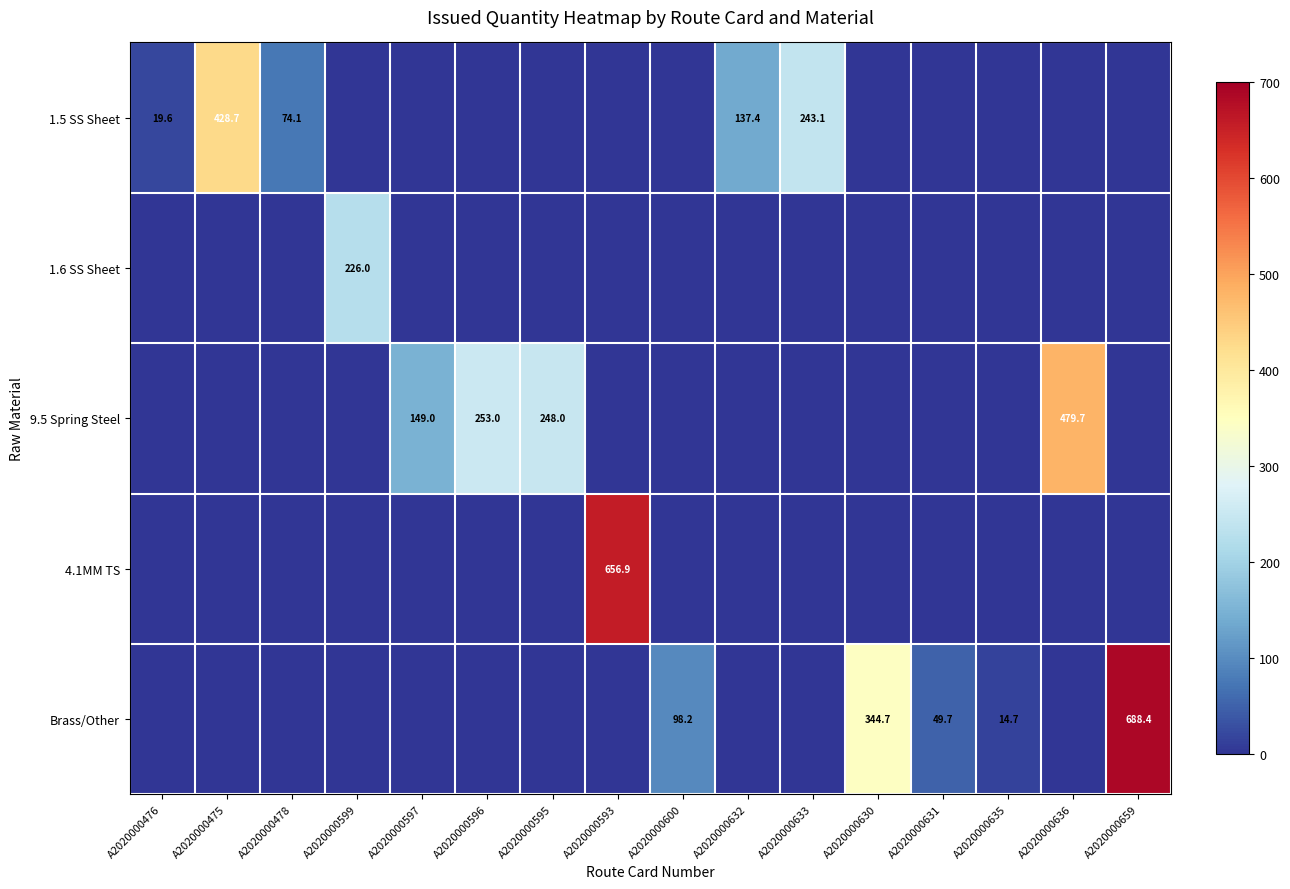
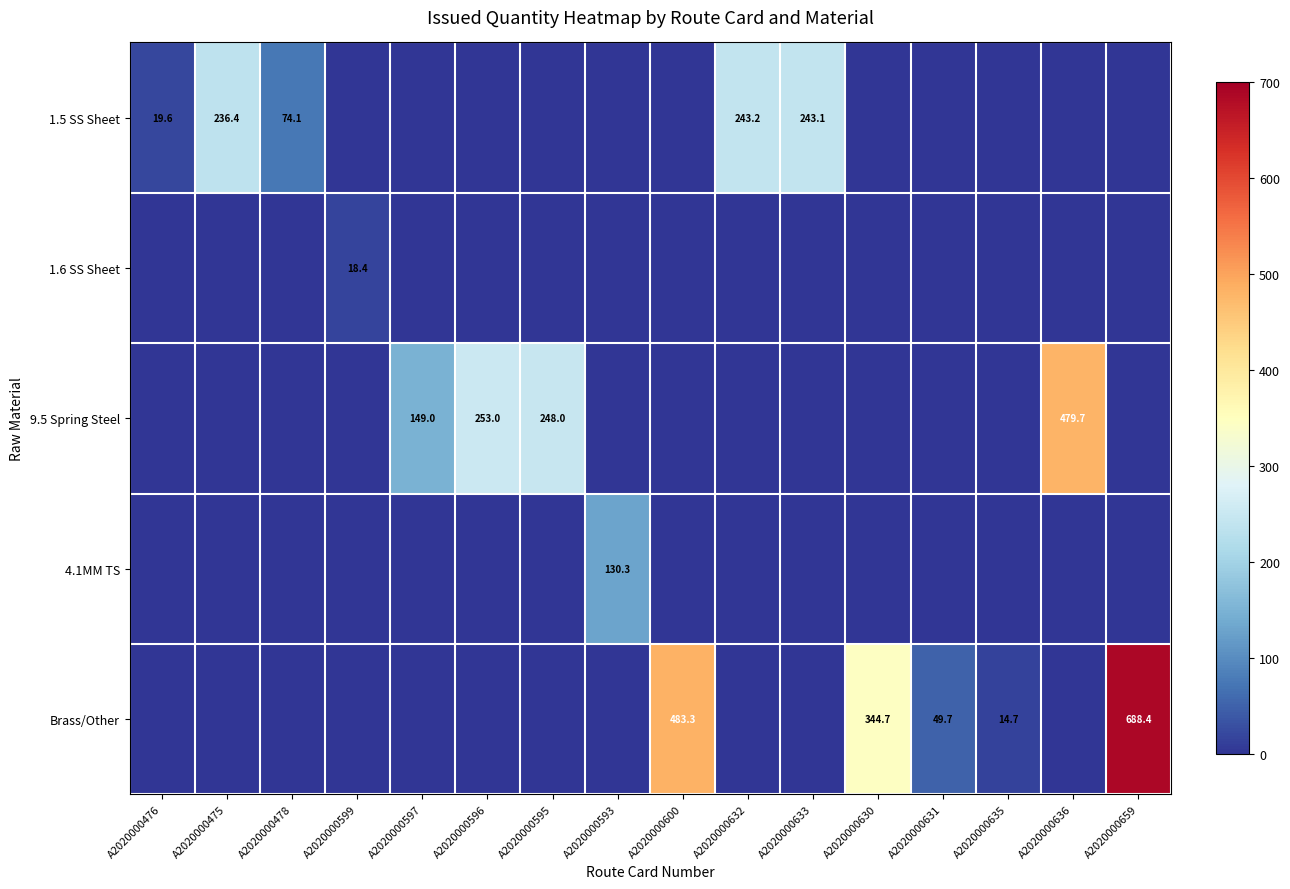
1.5 SS Sheet, A2020000475: 428.7 -> 236.4
1.5 SS Sheet, A2020000632: 137.4 -> 243.2
1.6 SS Sheet, A2020000599: 226.0 -> 18.4
4.1MM TS, A2020000593: 656.9 -> 130.3
Brass/Other, A2020000600: 98.2 -> 483.3
